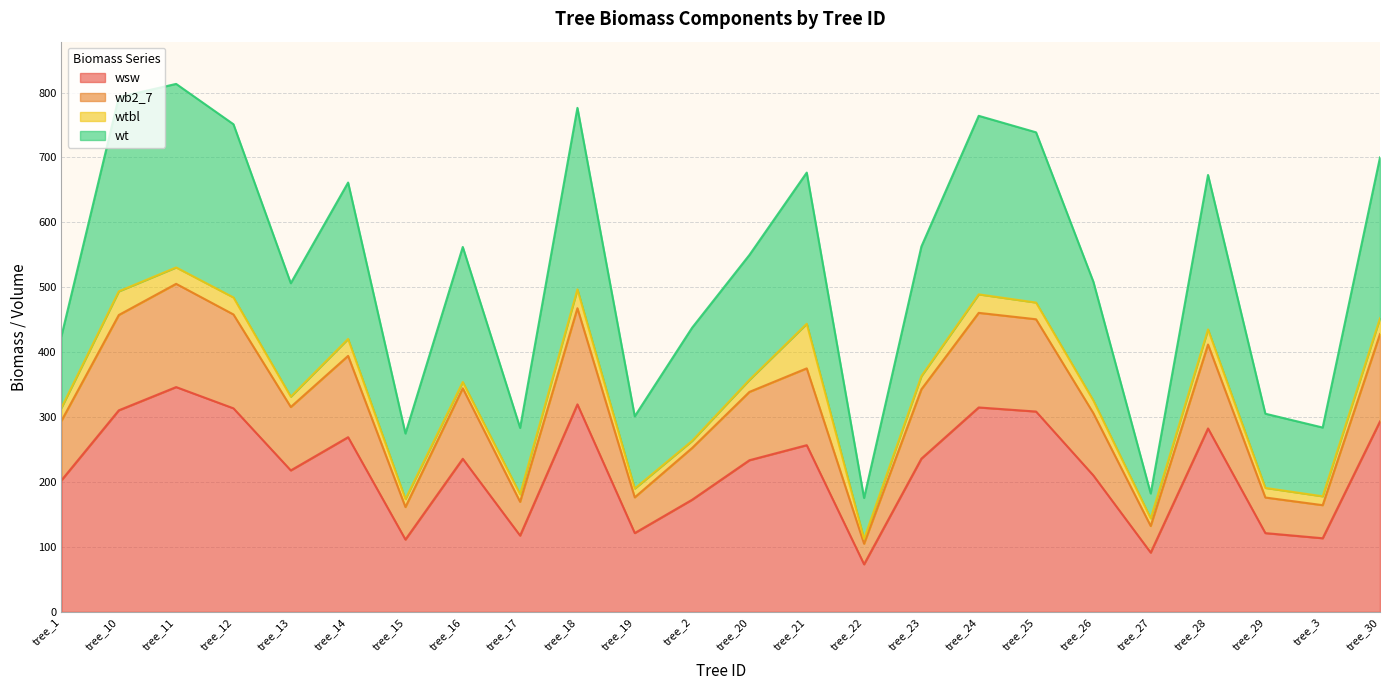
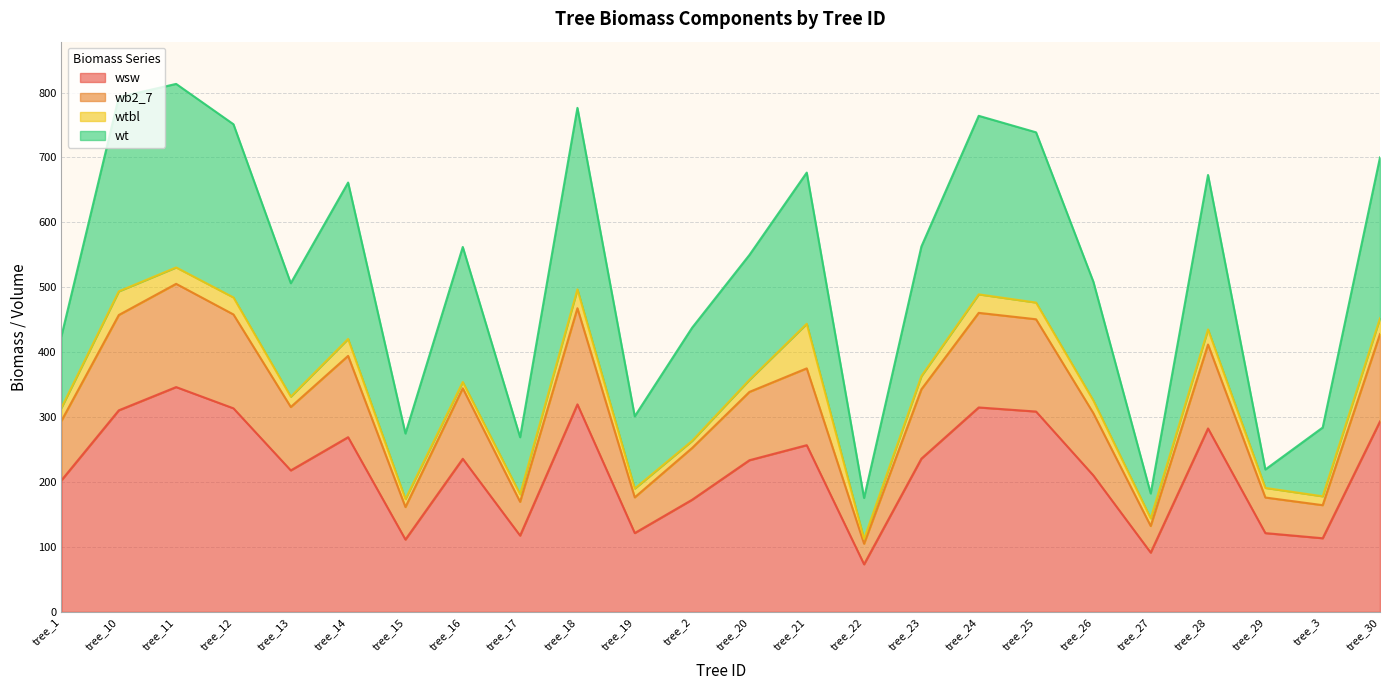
wt, tree_17: 100 -> 90
wt, tree_29: 110 -> 30
